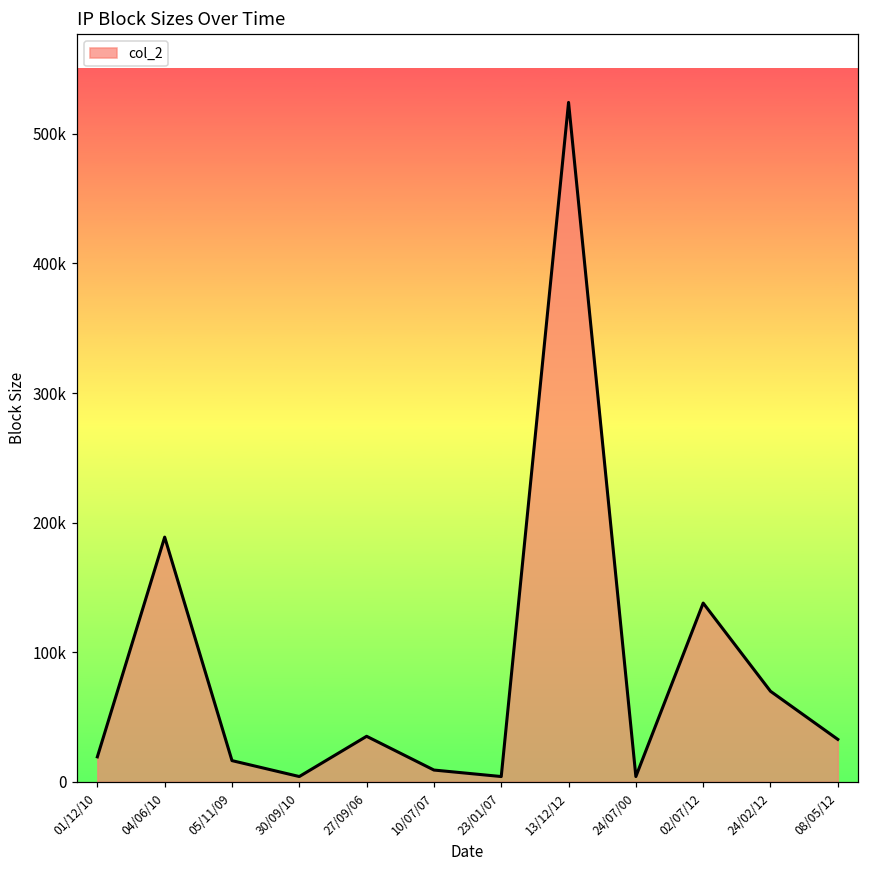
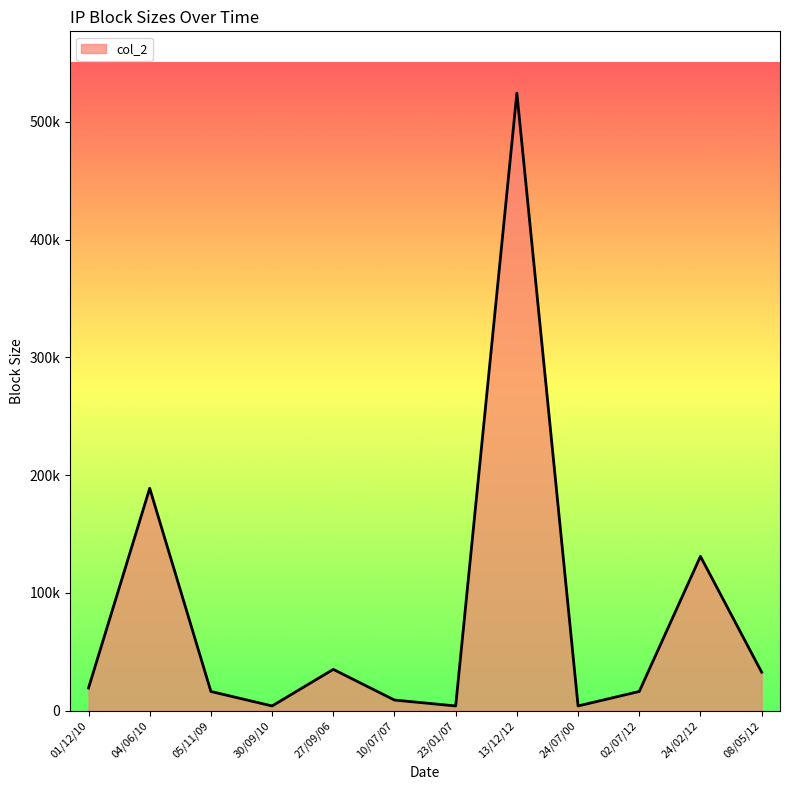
02/07/12: 138000 -> 16000
24/02/12: 70000 -> 131000
